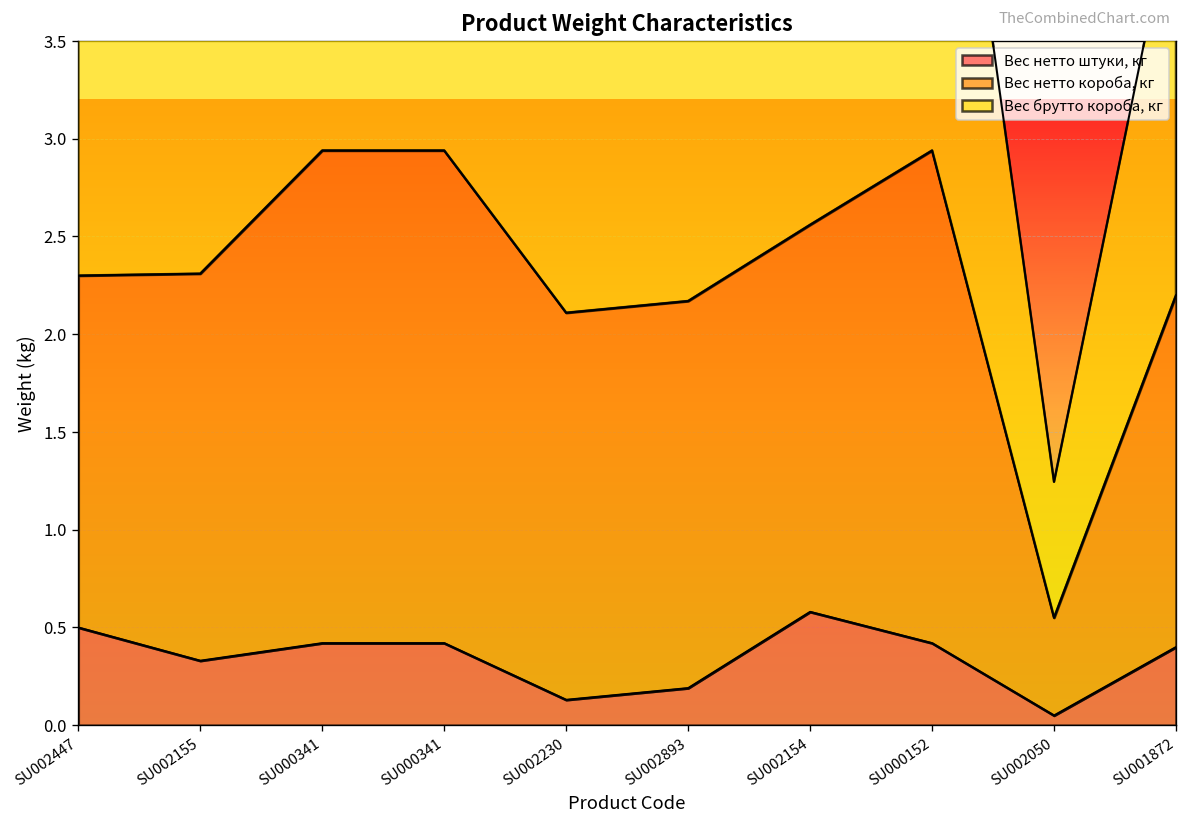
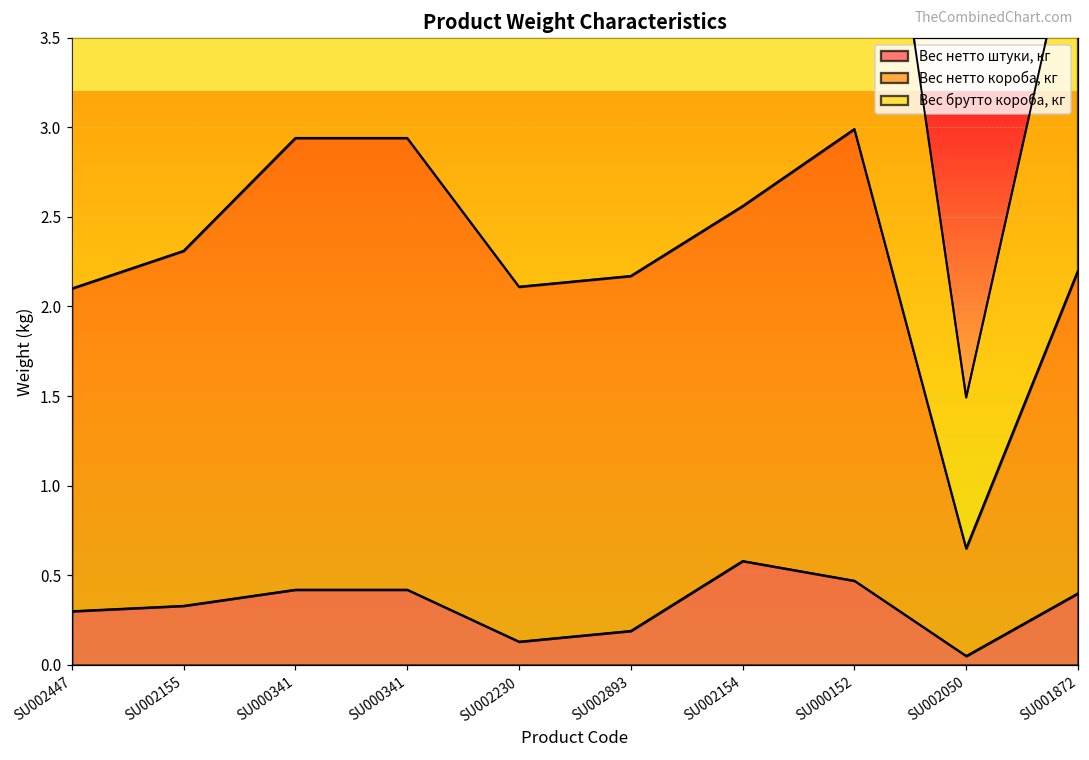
Вес нетто штуки, кг, SU002447: 0.5 -> 0.3
Вес нетто штуки, кг, SU000152: 0.42 -> 0.47
Вес нетто короба, кг, SU002050: 0.5 -> 0.6
Вес брутто короба, кг, SU002050: 0.70 -> 0.84
